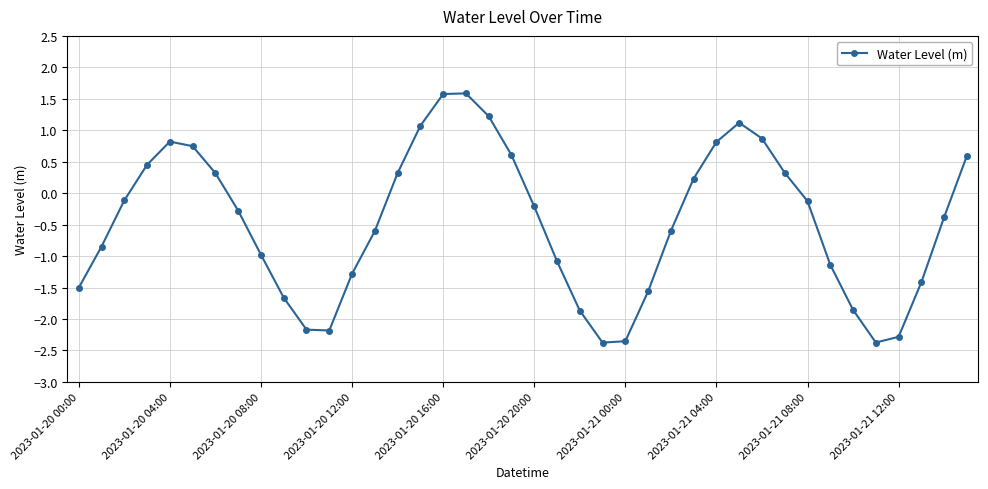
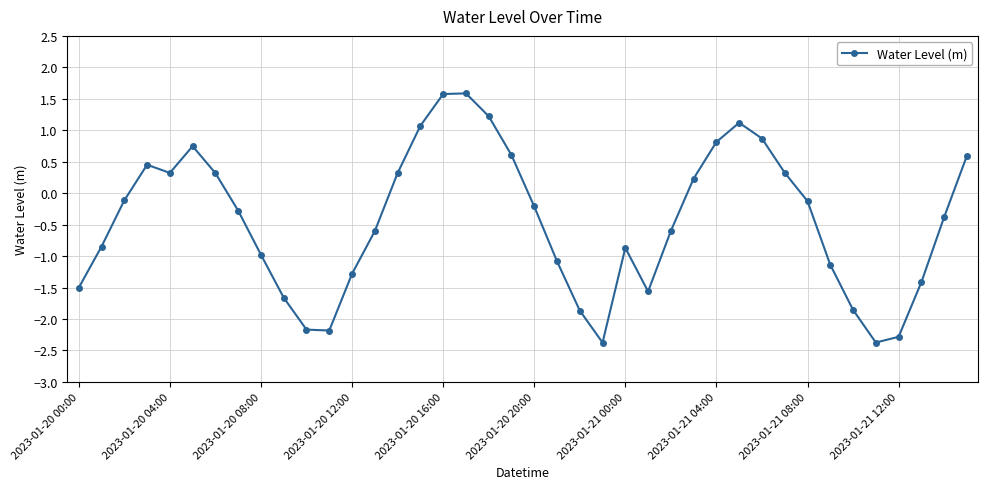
2023-01-20 04:00: 0.8 -> 0.3
2023-01-21 00:00: -2.4 -> -0.9
